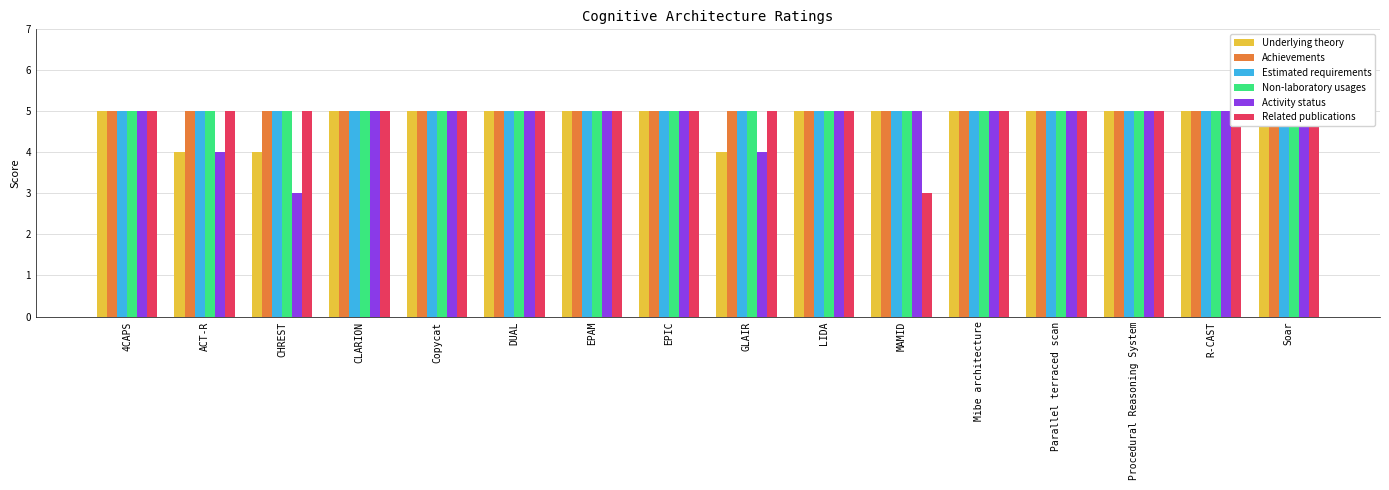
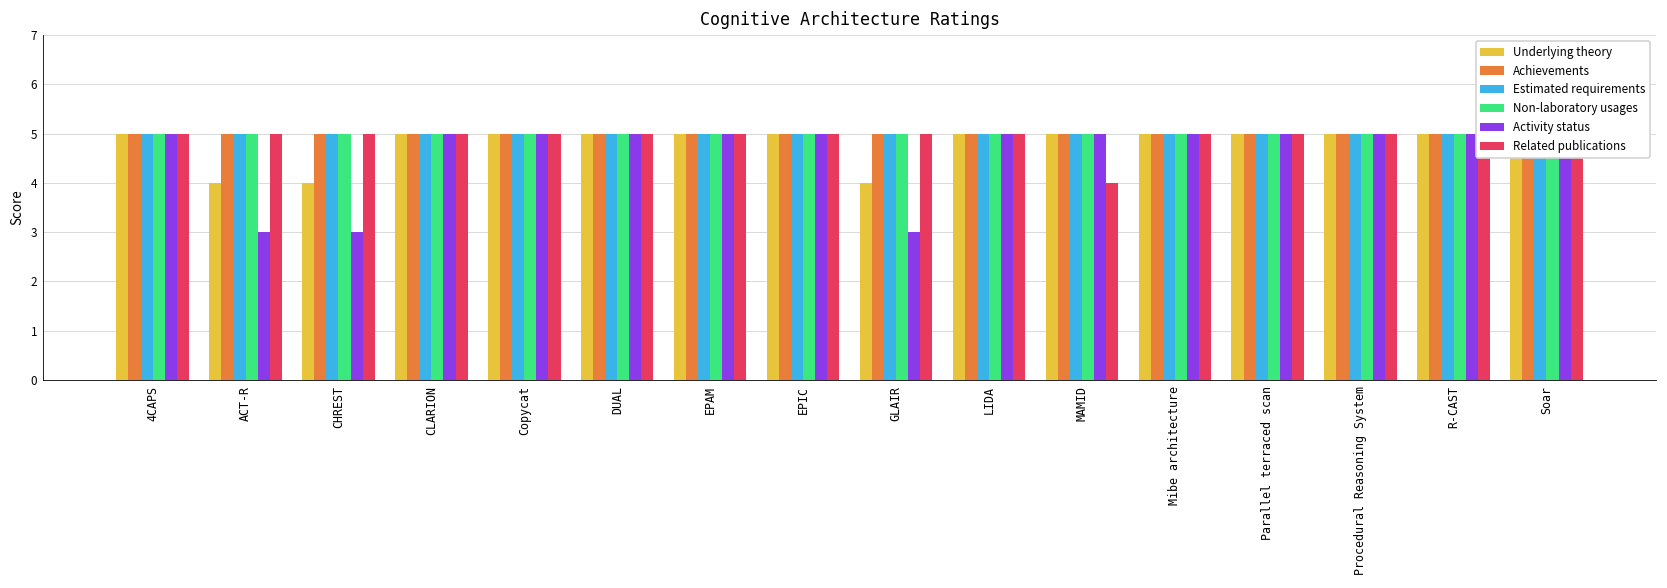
Activity status, ACT-R: 4 -> 3
Activity status, GLAIR: 4 -> 3
Related publications, MAMID: 3 -> 4
